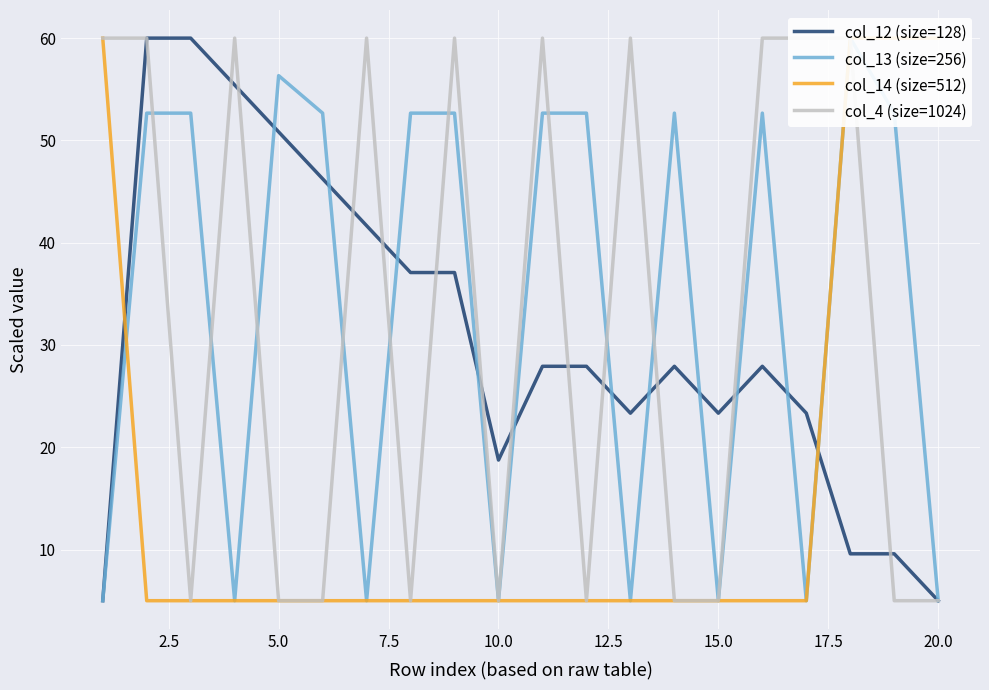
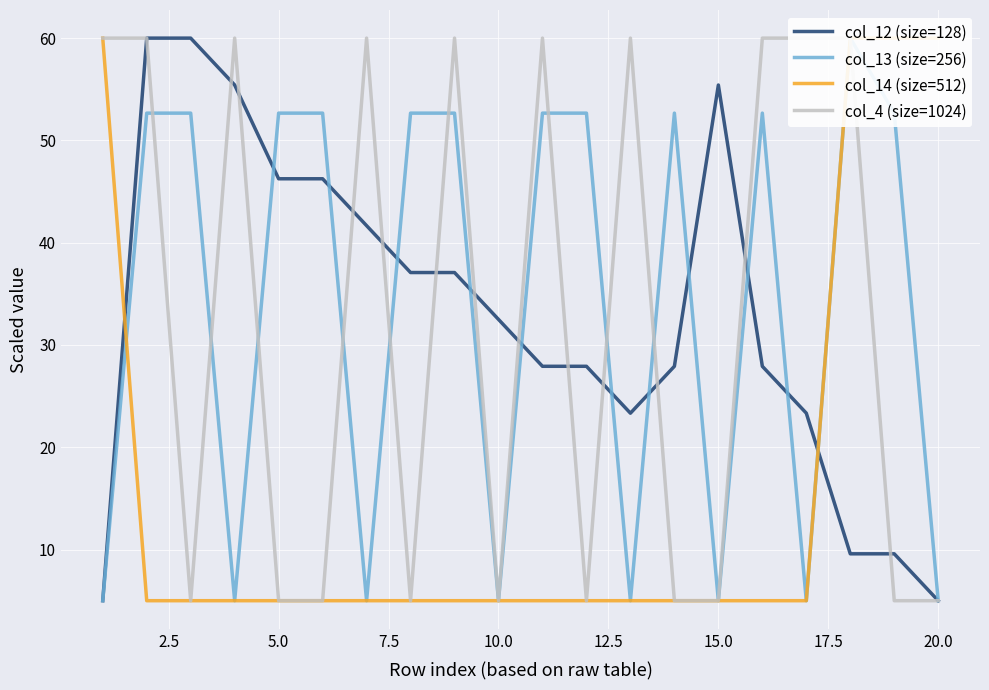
col_12 (size=128), 5.0: 50.8 -> 46.3
col_13 (size=256), 5.0: 56.3 -> 52.7
col_12 (size=128), 10.0: 18.8 -> 32.5
col_12 (size=128), 15.0: 23.3 -> 55.4
